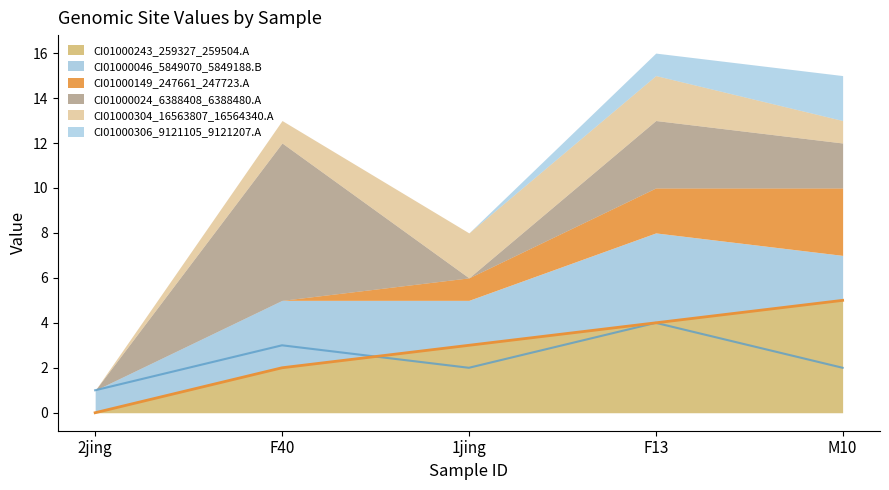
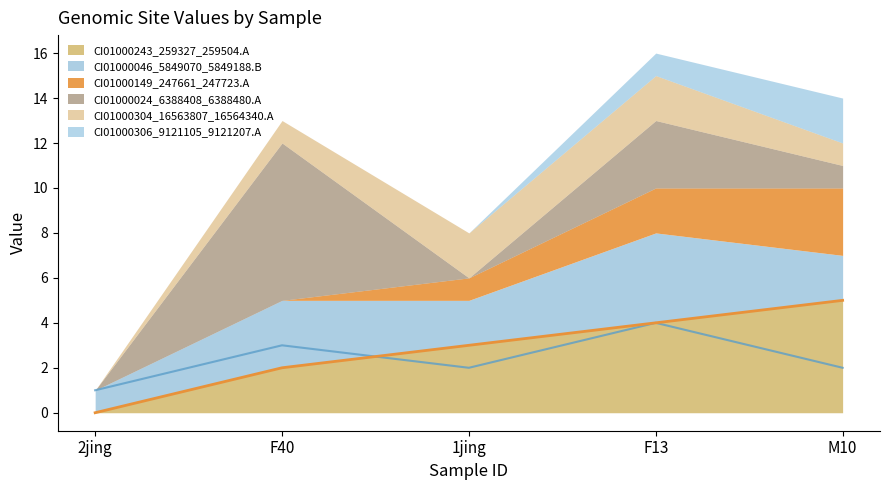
CI01000024_6388408_6388480.A, M10: 2 -> 1
